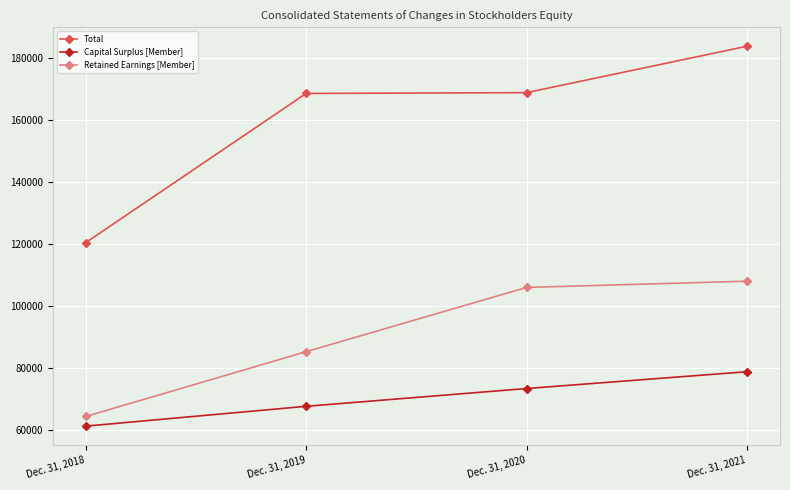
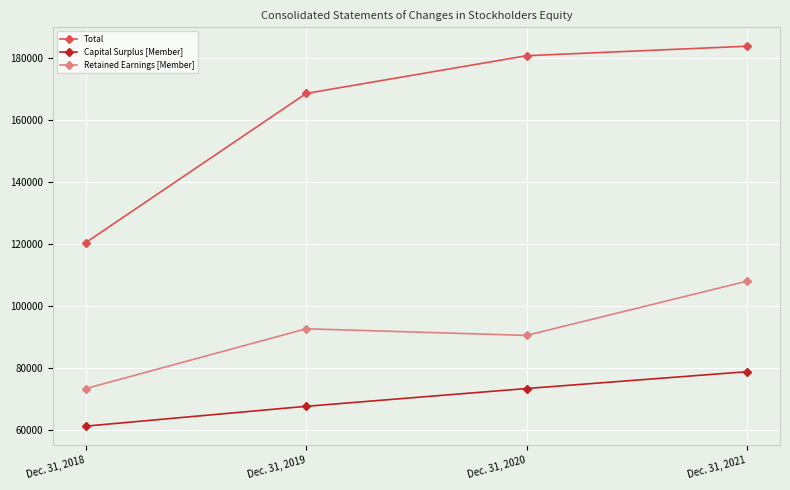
Retained Earnings [Member], Dec. 31, 2018: 64000 -> 73000
Retained Earnings [Member], Dec. 31, 2019: 85000 -> 93000
Total, Dec. 31, 2020: 169000 -> 181000
Retained Earnings [Member], Dec. 31, 2020: 106000 -> 91000
